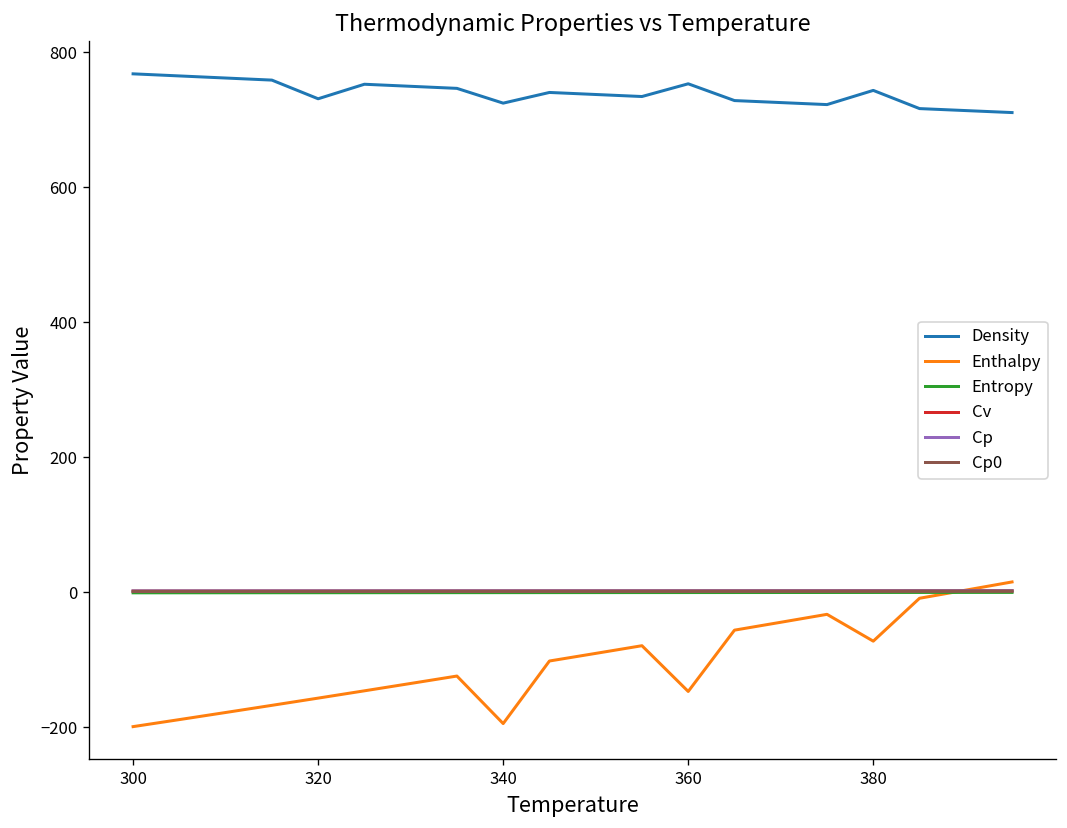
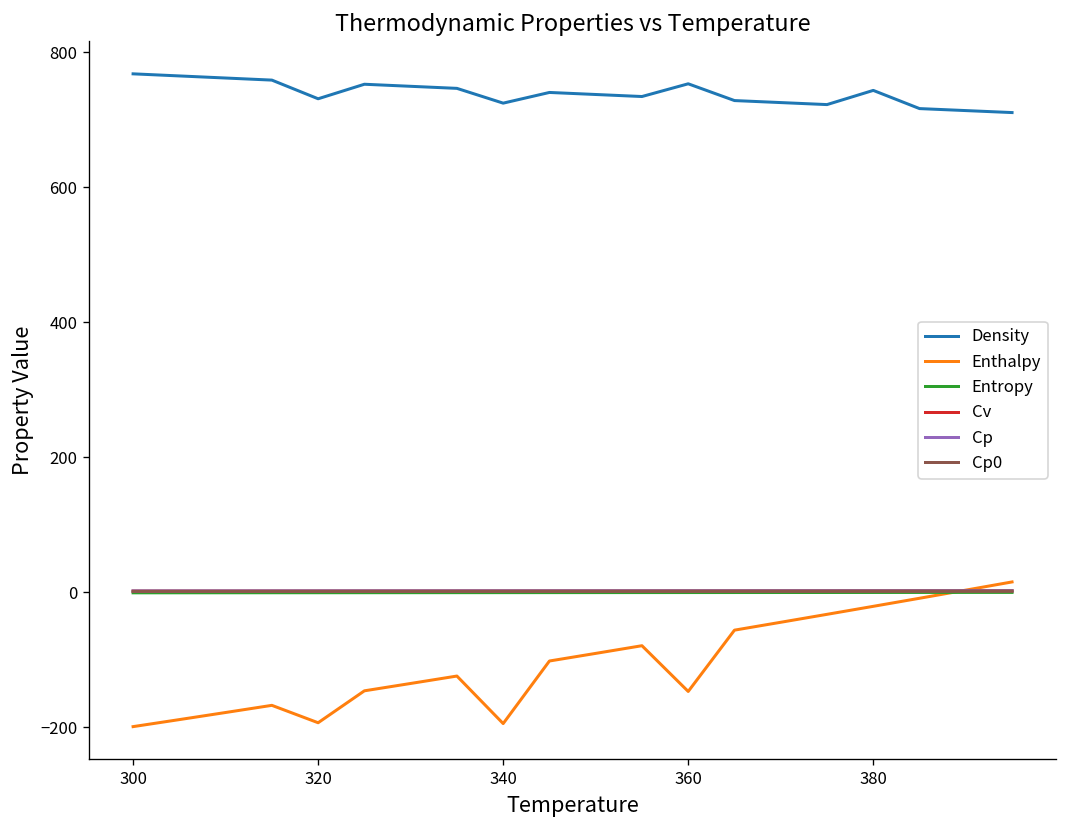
Enthalpy, 320: -160 -> -190
Enthalpy, 380: -70 -> -20
